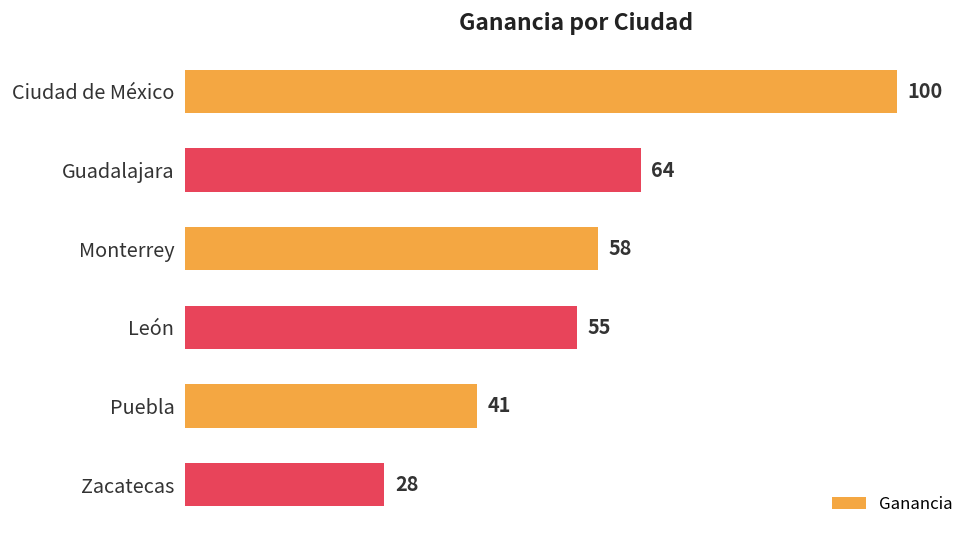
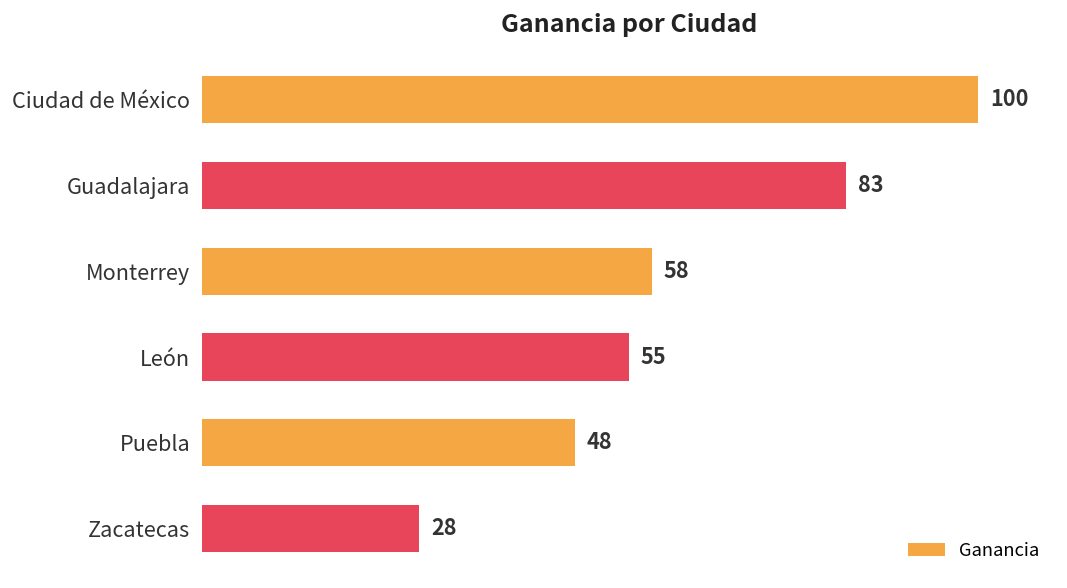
Guadalajara: 64 -> 83
Puebla: 41 -> 48
